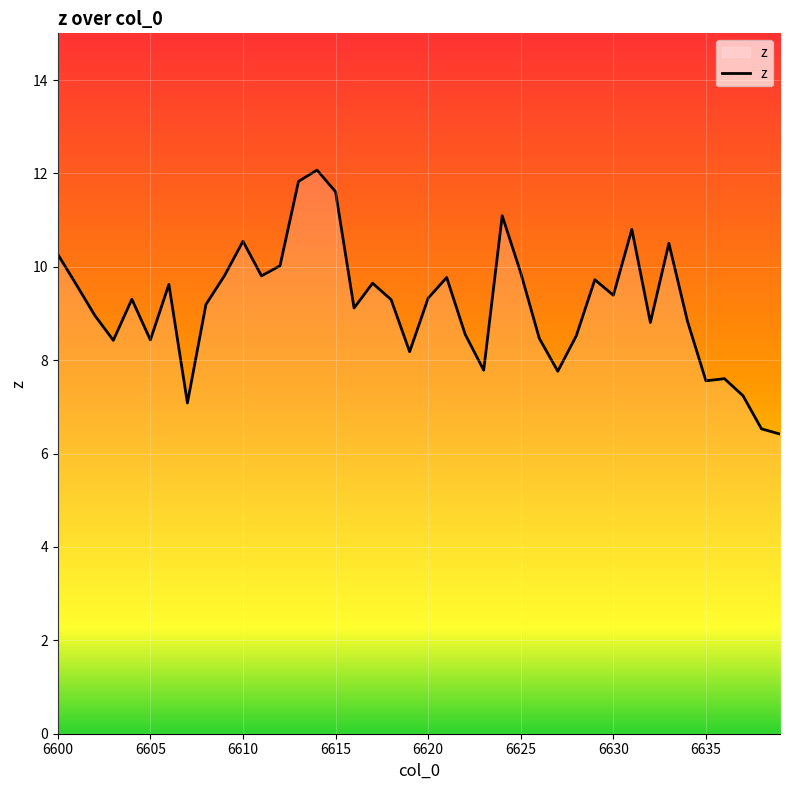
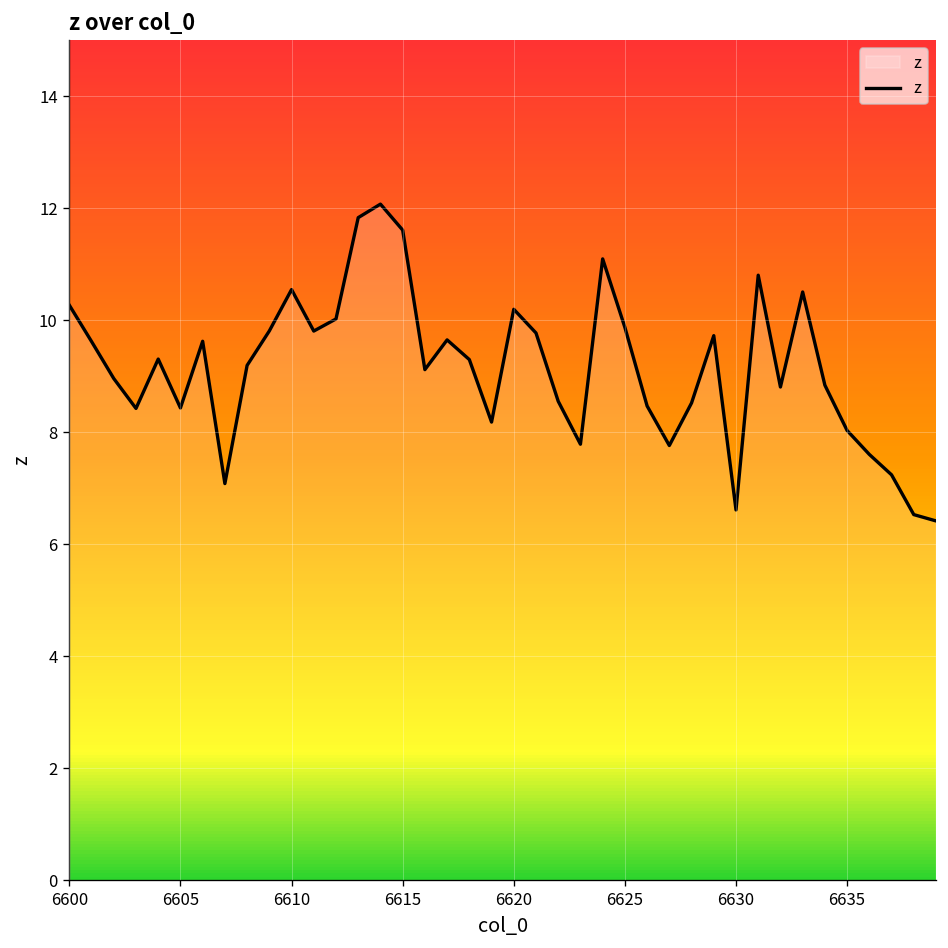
6620: 9.3 -> 10.2
6630: 9.4 -> 6.6
6635: 7.6 -> 8.0
